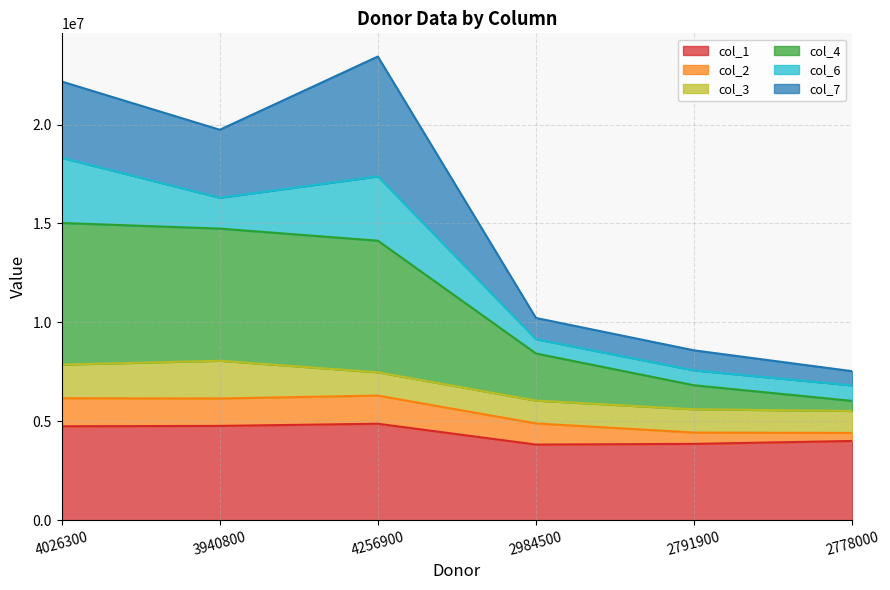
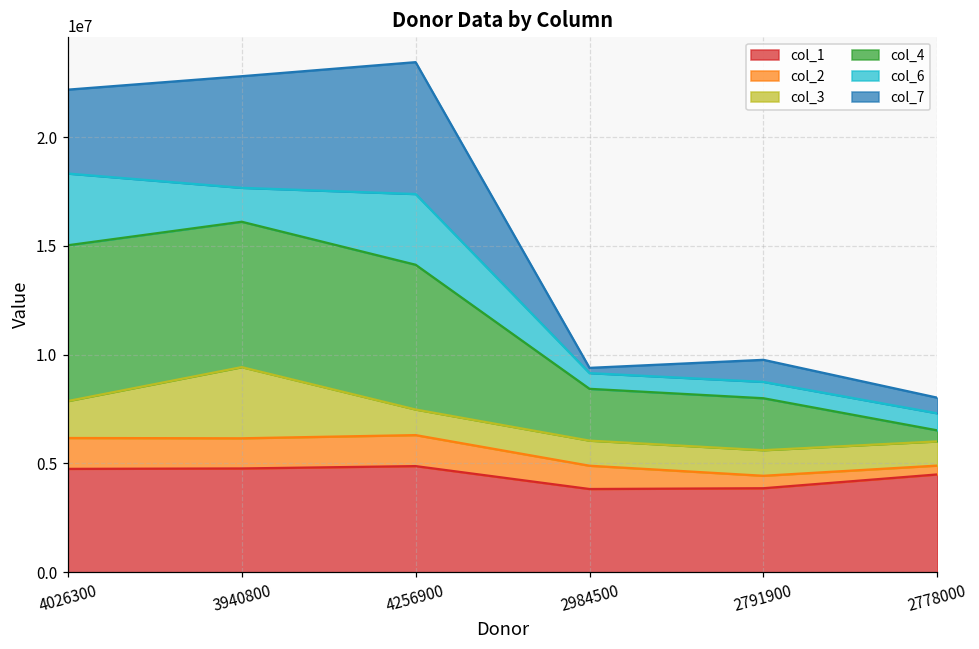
col_3, 3940800: 1900000 -> 3300000
col_7, 3940800: 3400000 -> 5100000
col_7, 2984500: 1100000 -> 200000
col_4, 2791900: 1200000 -> 2400000
col_1, 2778000: 4000000 -> 4500000
